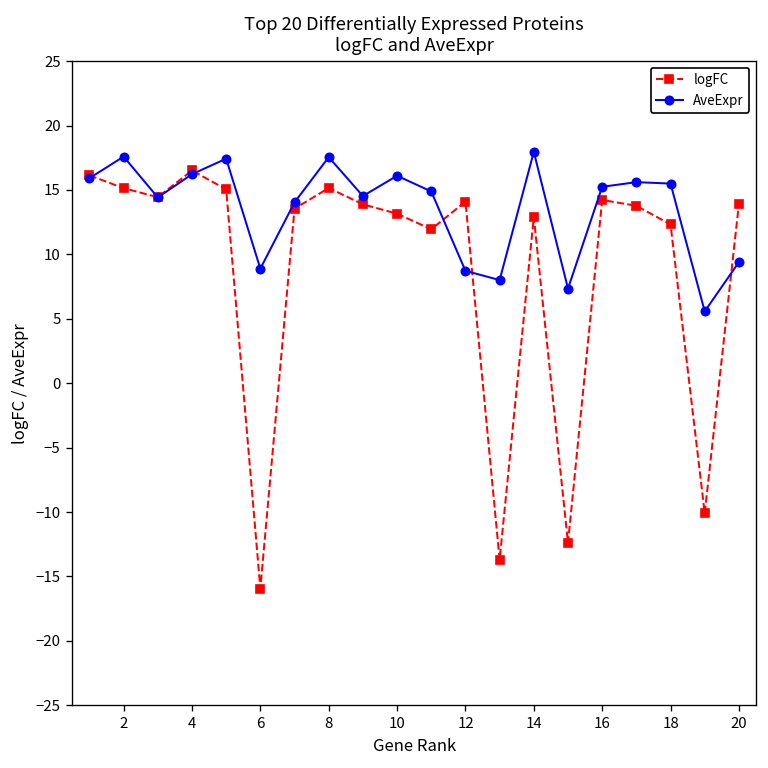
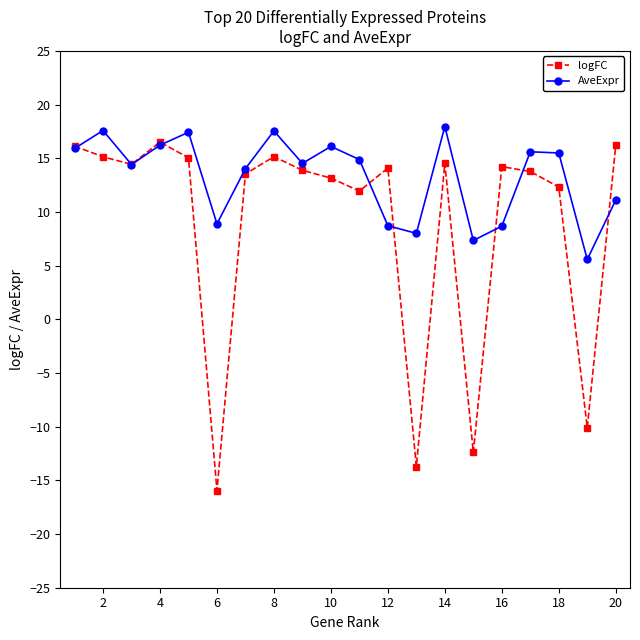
logFC, 14: 12.9 -> 14.6
AveExpr, 16: 15.2 -> 8.7
logFC, 20: 13.9 -> 16.2
AveExpr, 20: 9.4 -> 11.1
